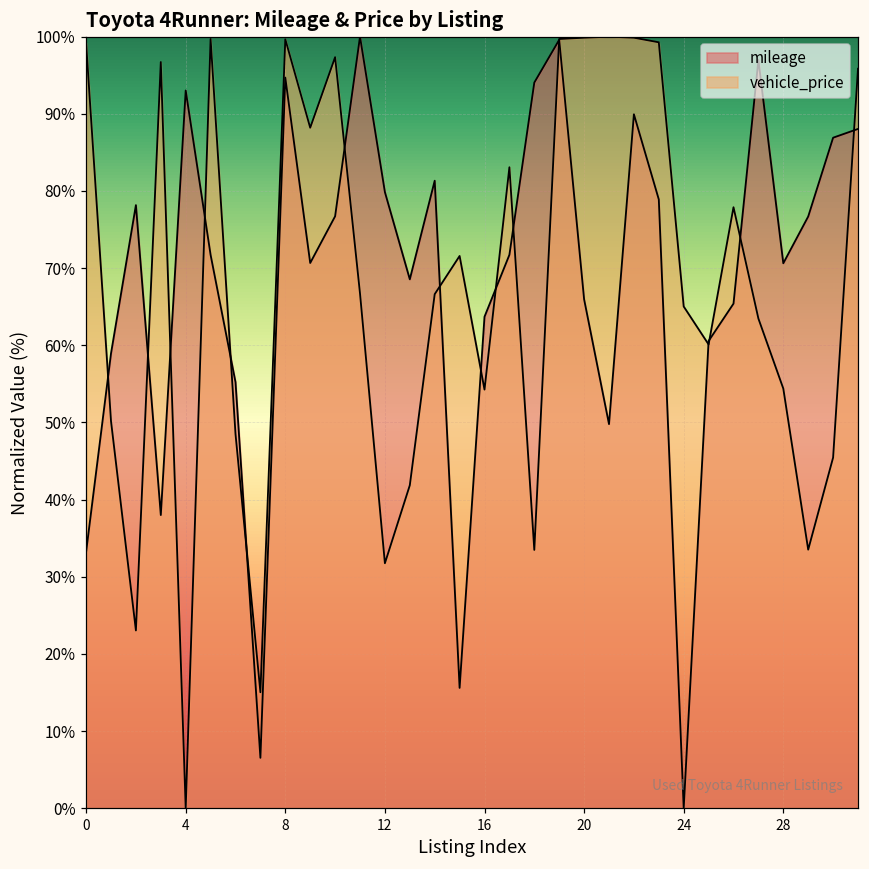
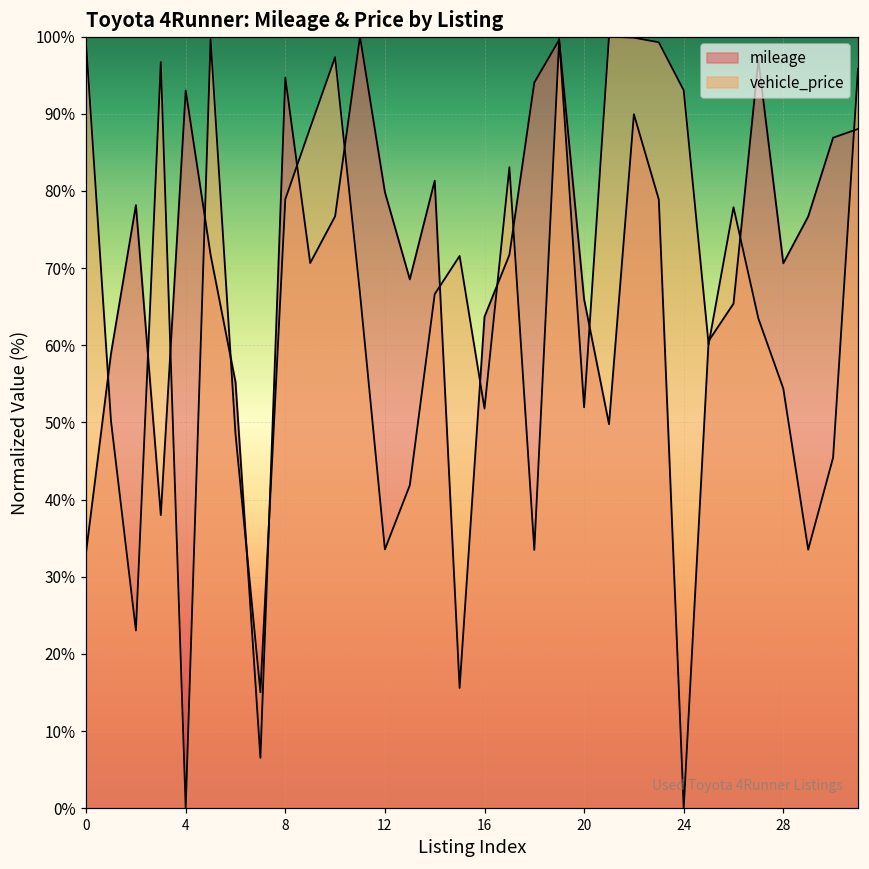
vehicle_price, 8: 100% -> 79%
vehicle_price, 12: 32% -> 34%
vehicle_price, 16: 54% -> 52%
vehicle_price, 20: 100% -> 52%
vehicle_price, 24: 65% -> 93%
